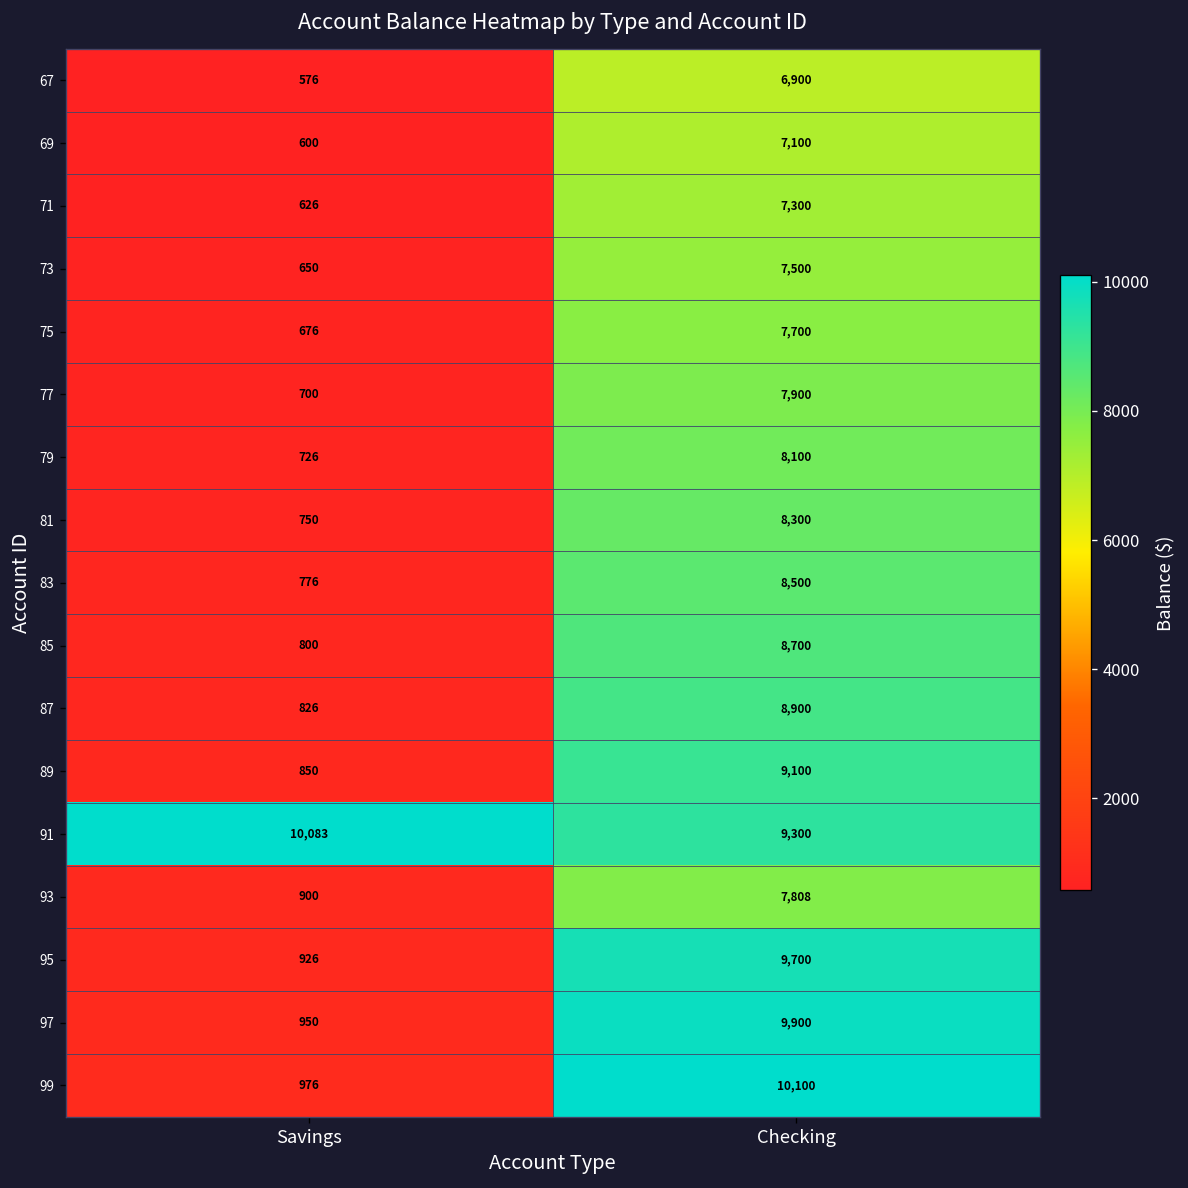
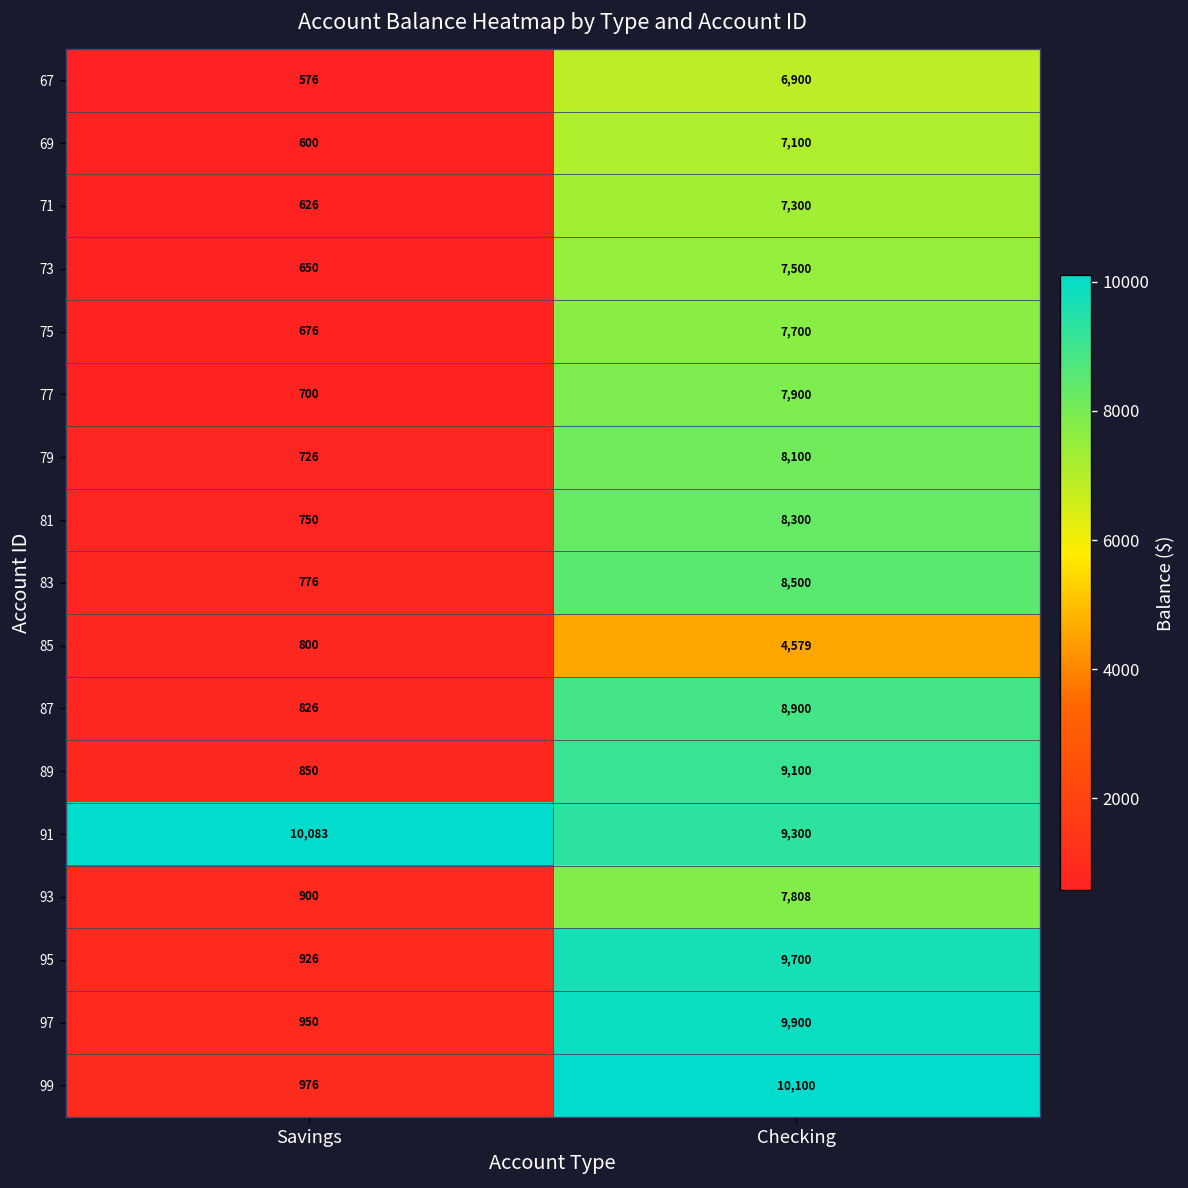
85, Checking: 8,700 -> 4,579
